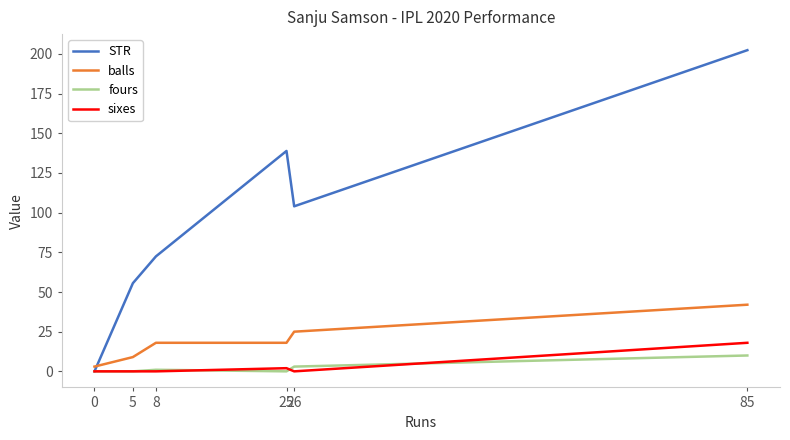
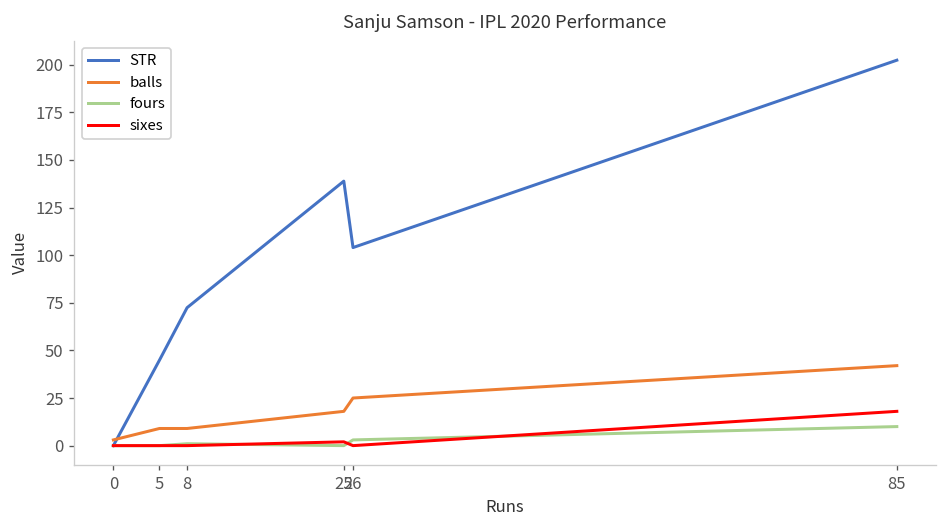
STR, 5: 56 -> 45
balls, 8: 18 -> 9
